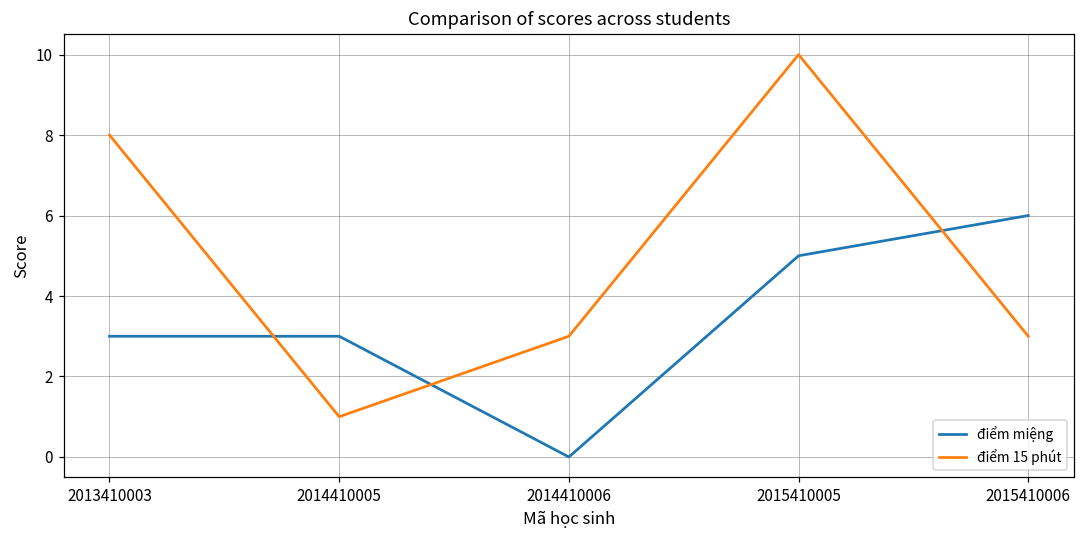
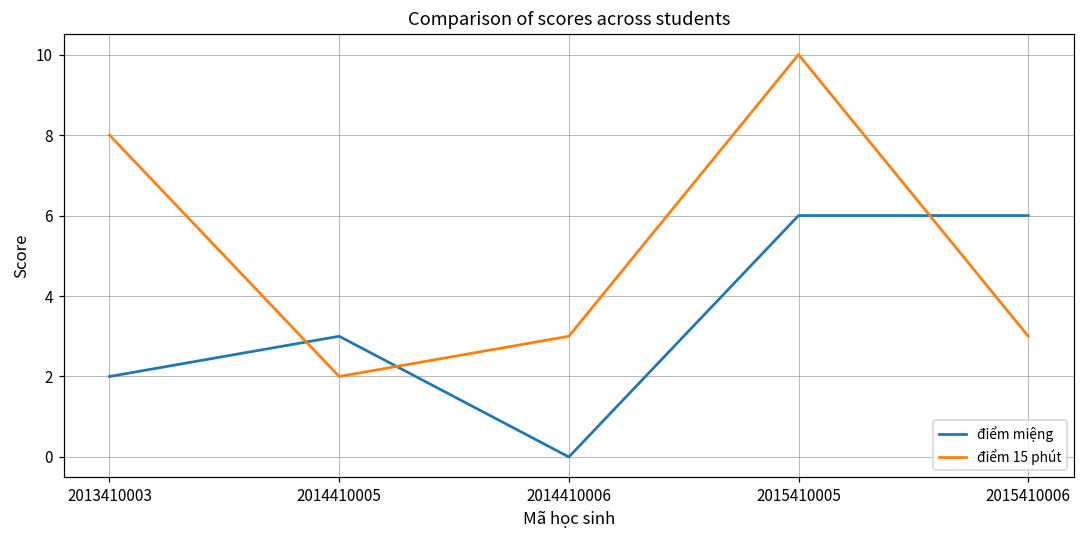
điểm miệng, 2013410003: 3 -> 2
điểm 15 phút, 2014410005: 1 -> 2
điểm miệng, 2015410005: 5 -> 6
